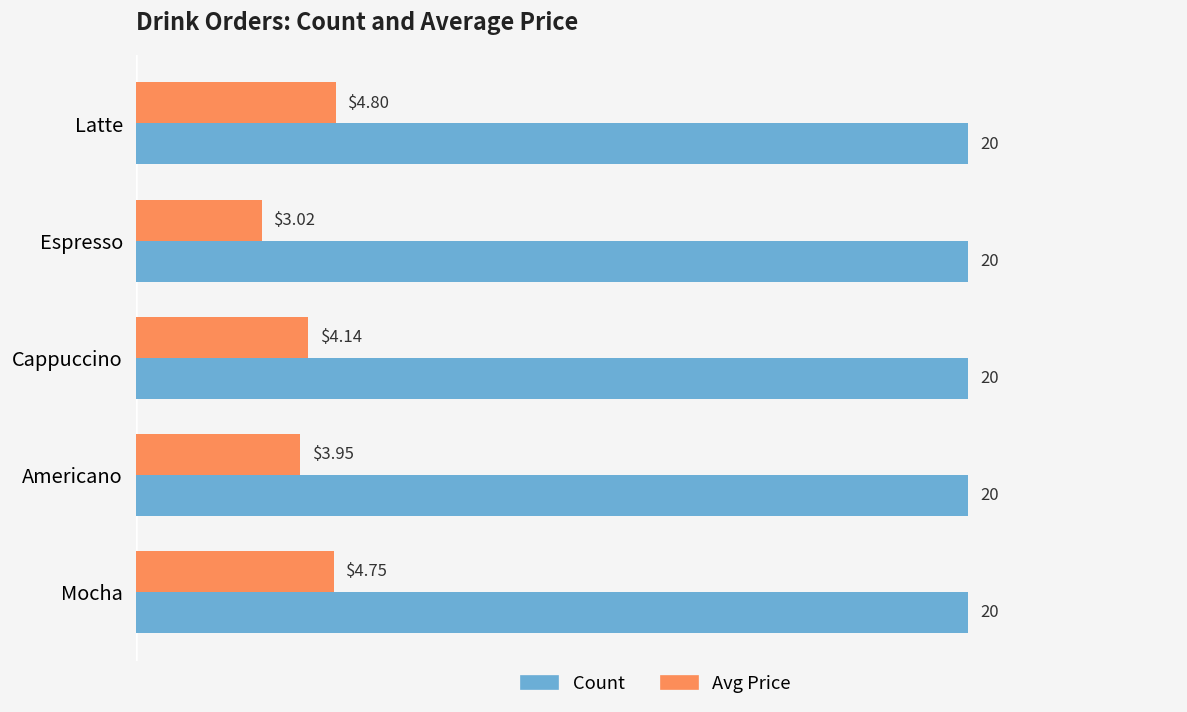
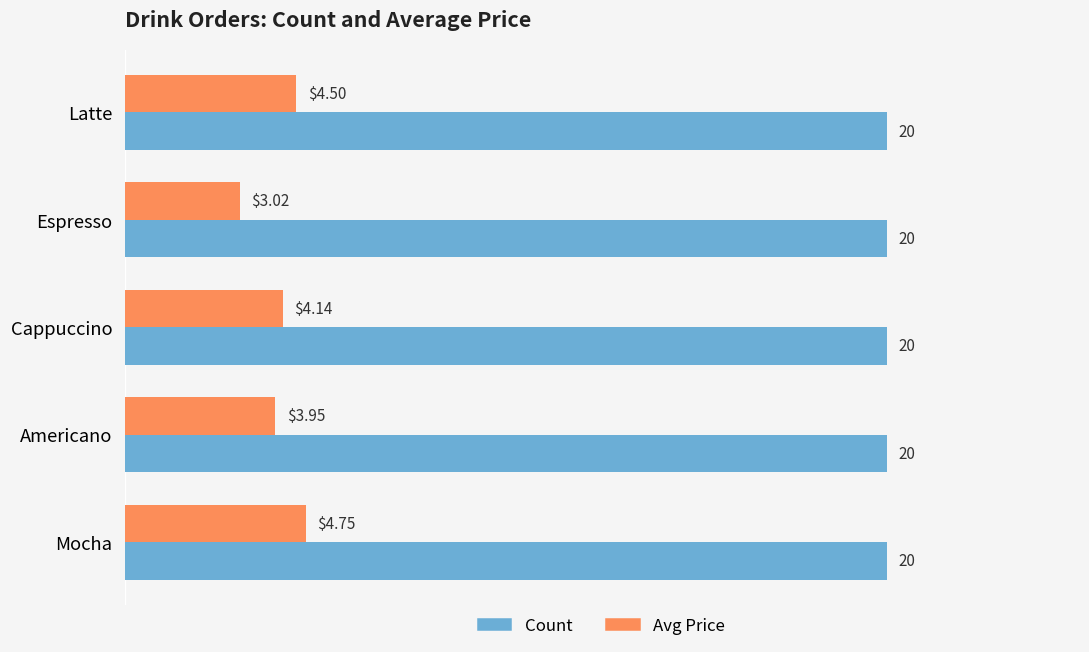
Avg Price, Latte: $4.80 -> $4.50
